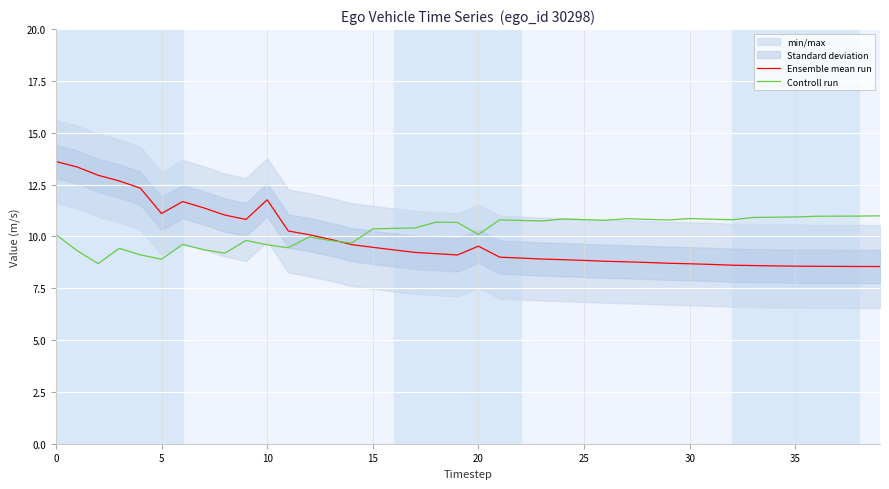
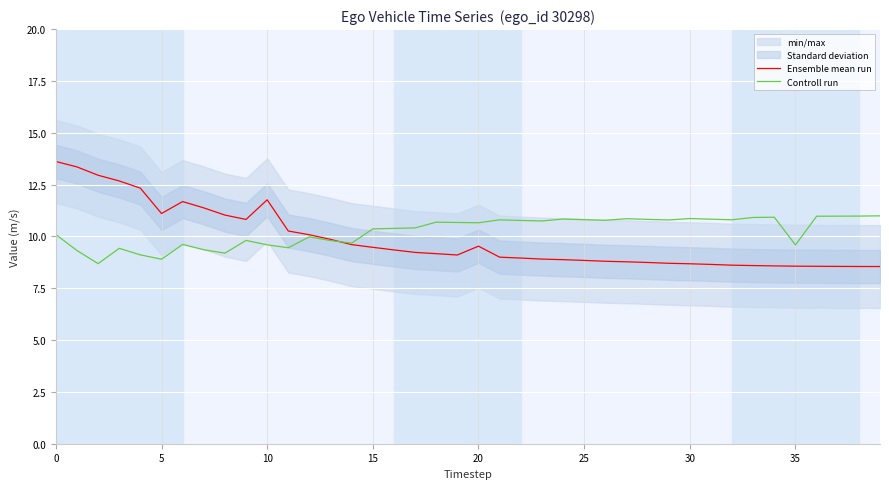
Controll run, 20: 10.1 -> 10.7
Controll run, 35: 10.9 -> 9.6
